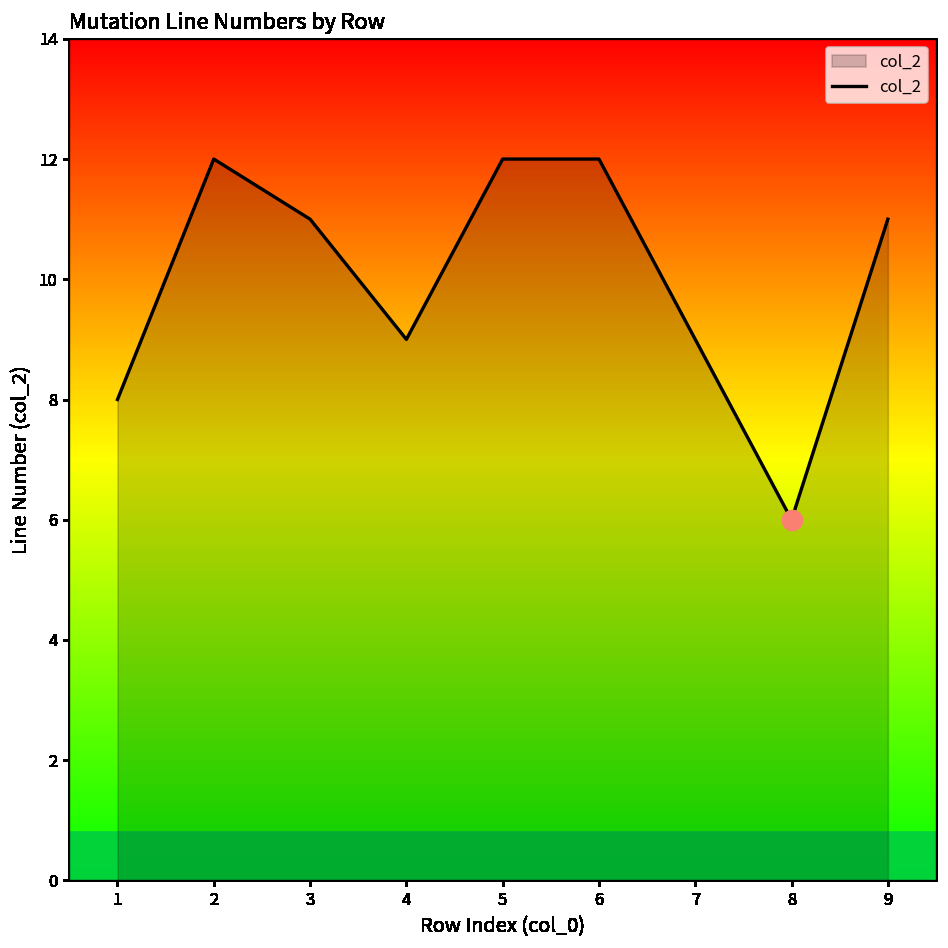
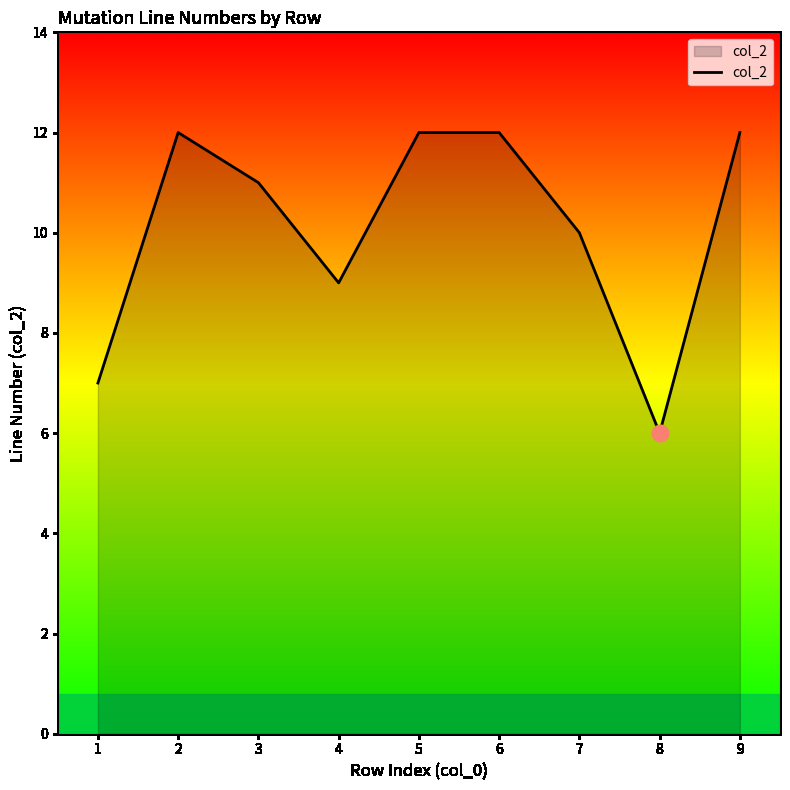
col_2, 1: 8 -> 7
col_2, 7: 9 -> 10
col_2, 9: 11 -> 12
